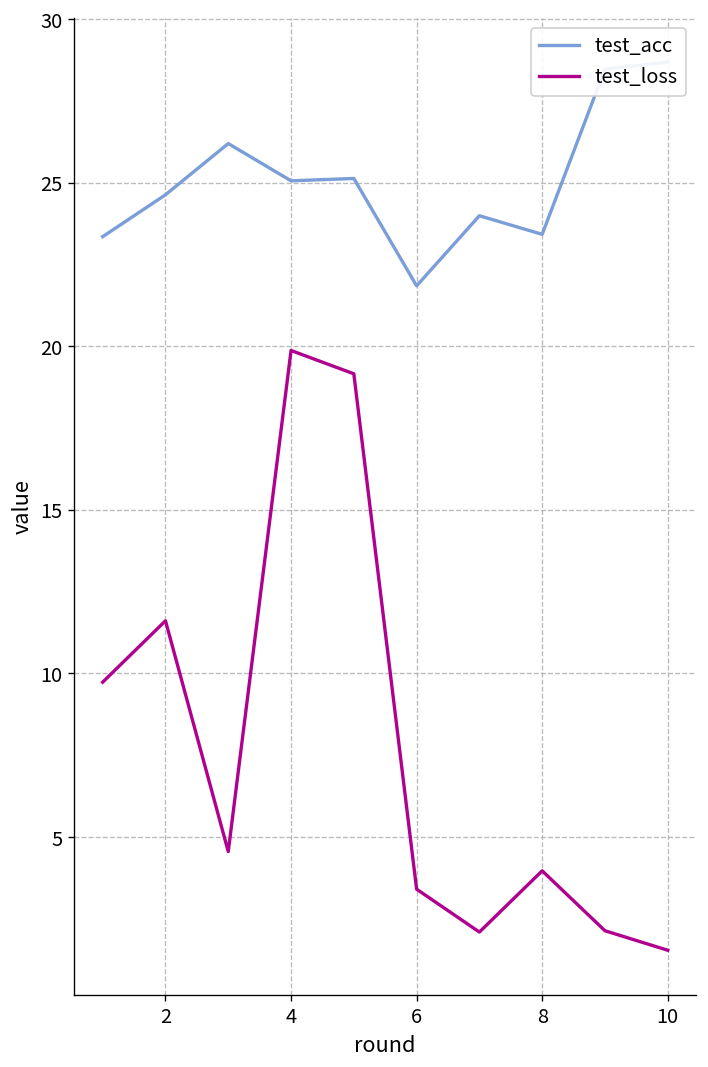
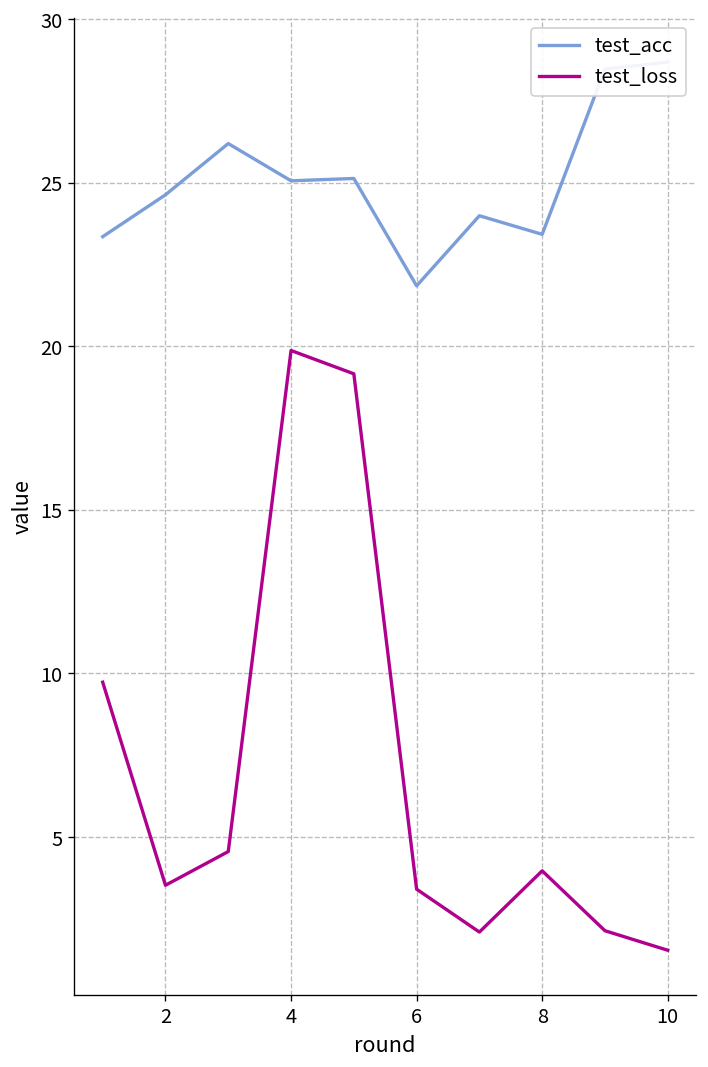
test_loss, 2: 11.6 -> 3.5
